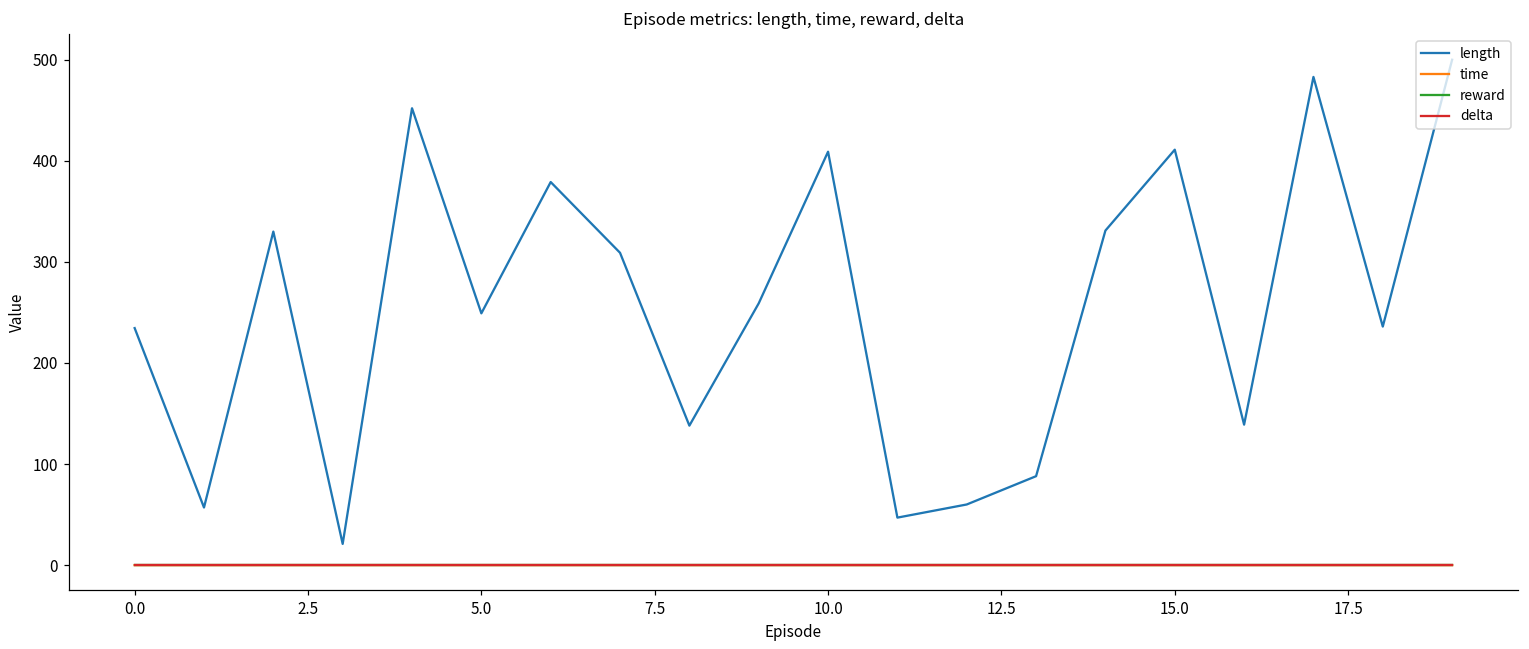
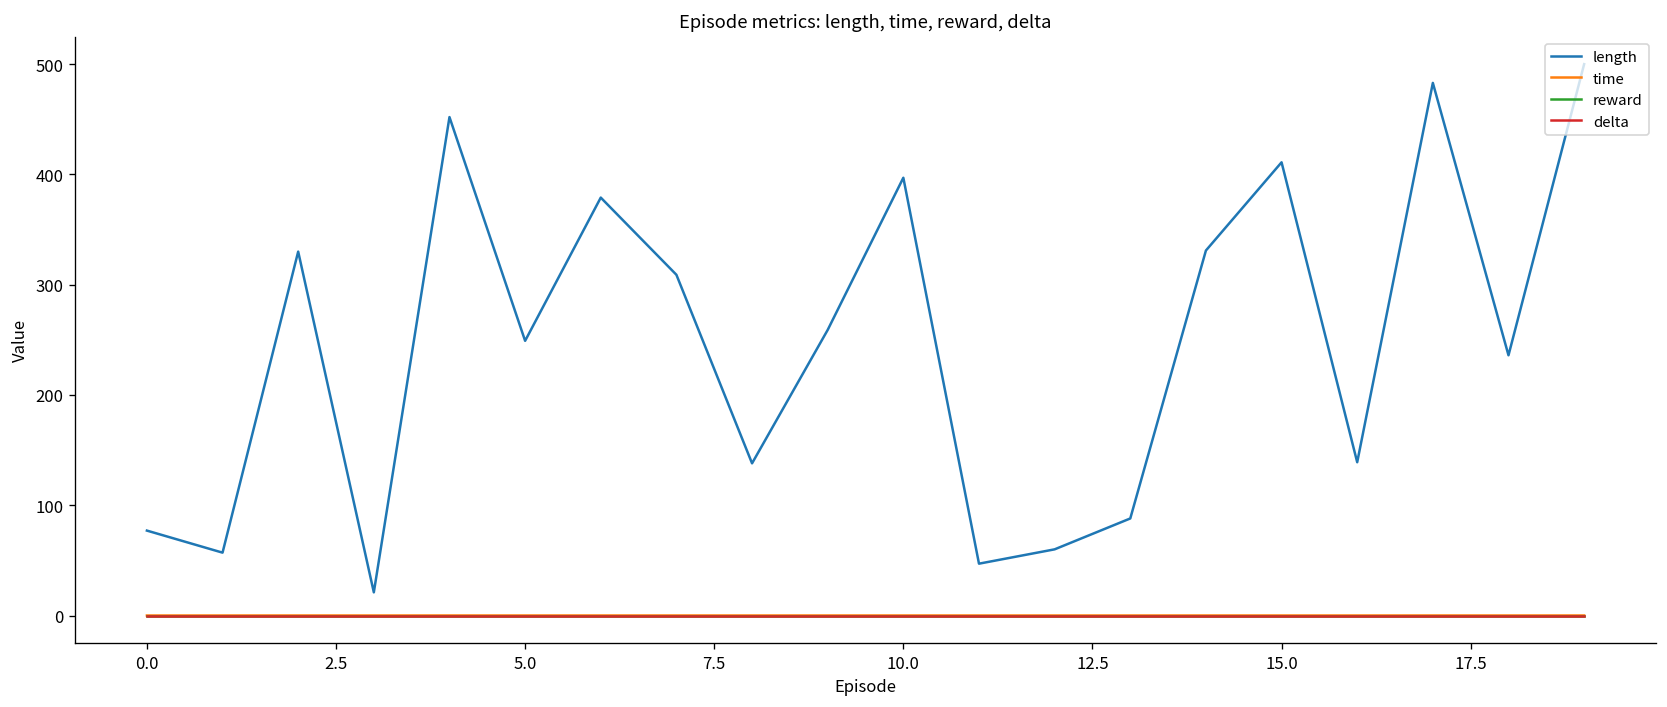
length, 0.0: 230 -> 80
length, 10.0: 410 -> 400
